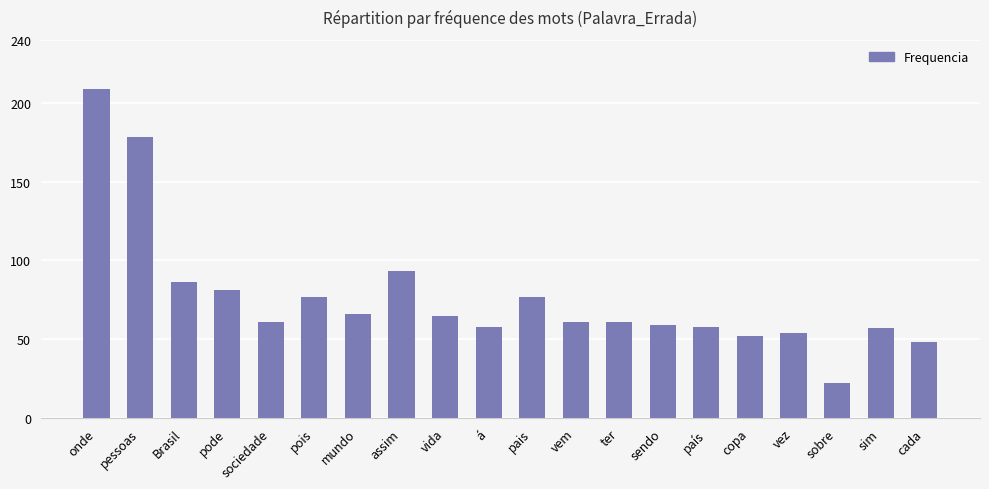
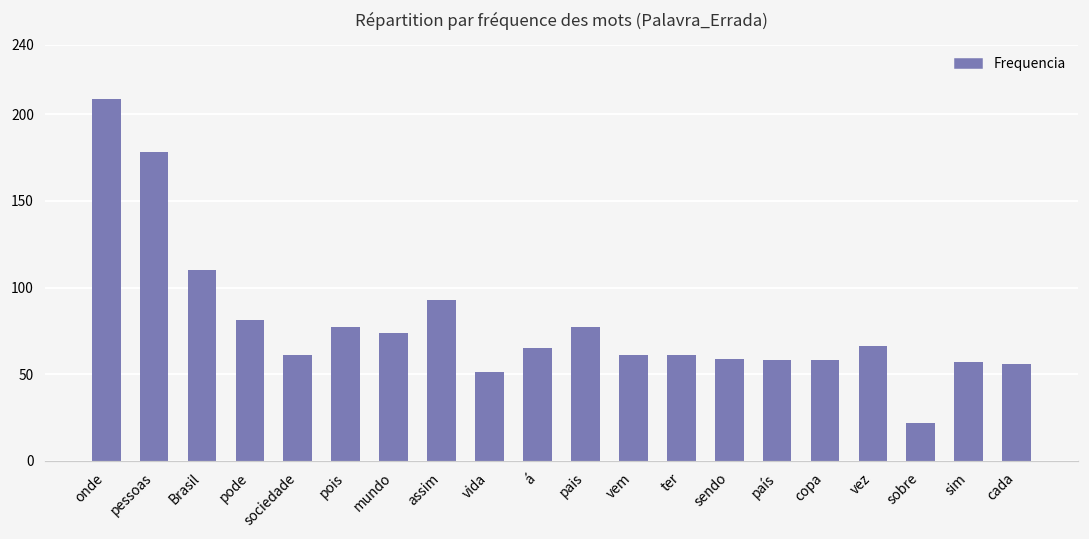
Brasil: 86 -> 110
mundo: 66 -> 74
vida: 65 -> 51
á: 58 -> 65
copa: 52 -> 58
vez: 54 -> 66
cada: 48 -> 56
